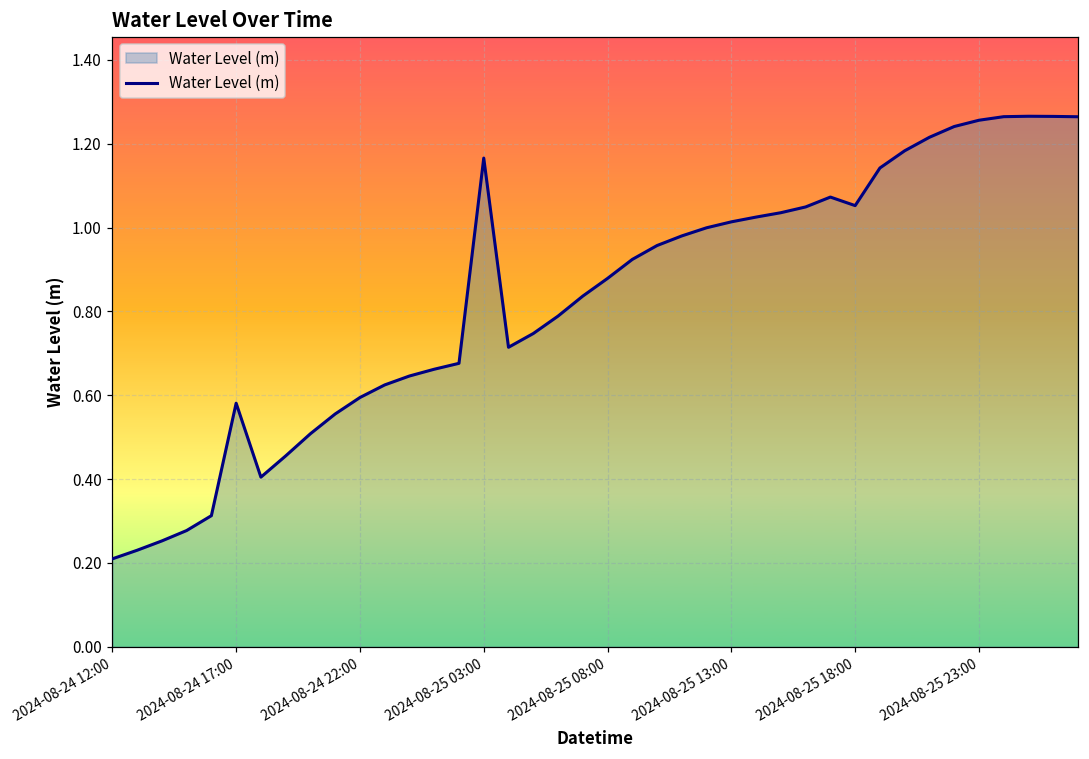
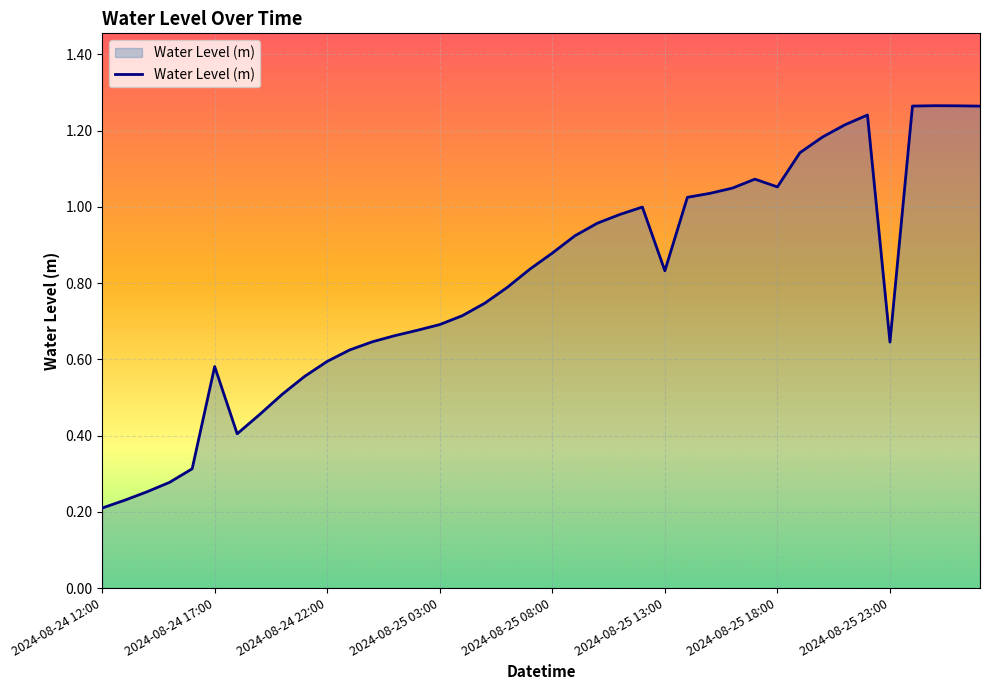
2024-08-25 03:00: 1.17 -> 0.69
2024-08-25 13:00: 1.01 -> 0.83
2024-08-25 23:00: 1.26 -> 0.65
